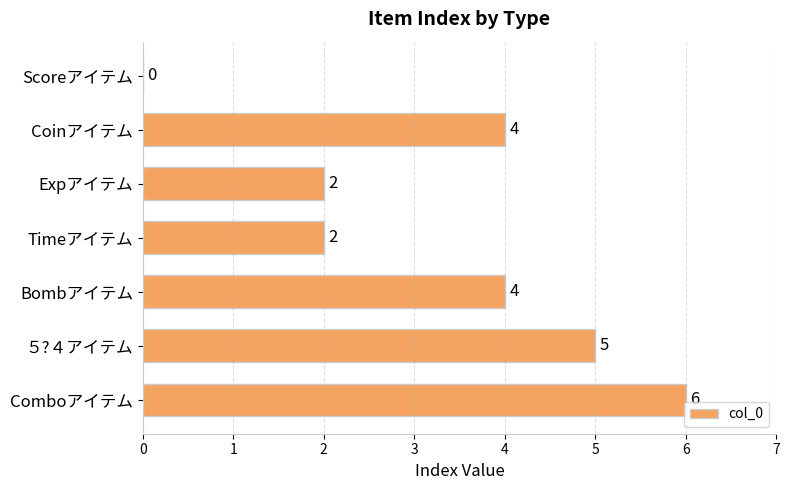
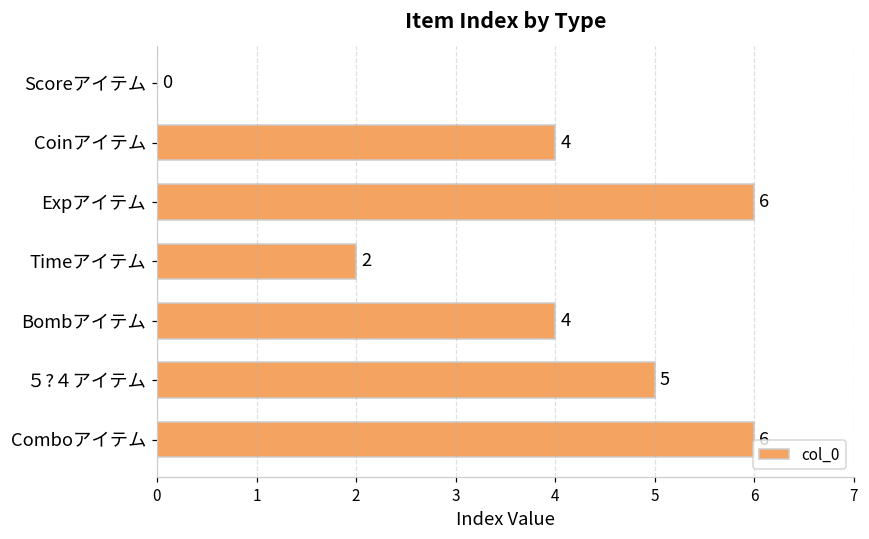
Expアイテム: 2 -> 6
